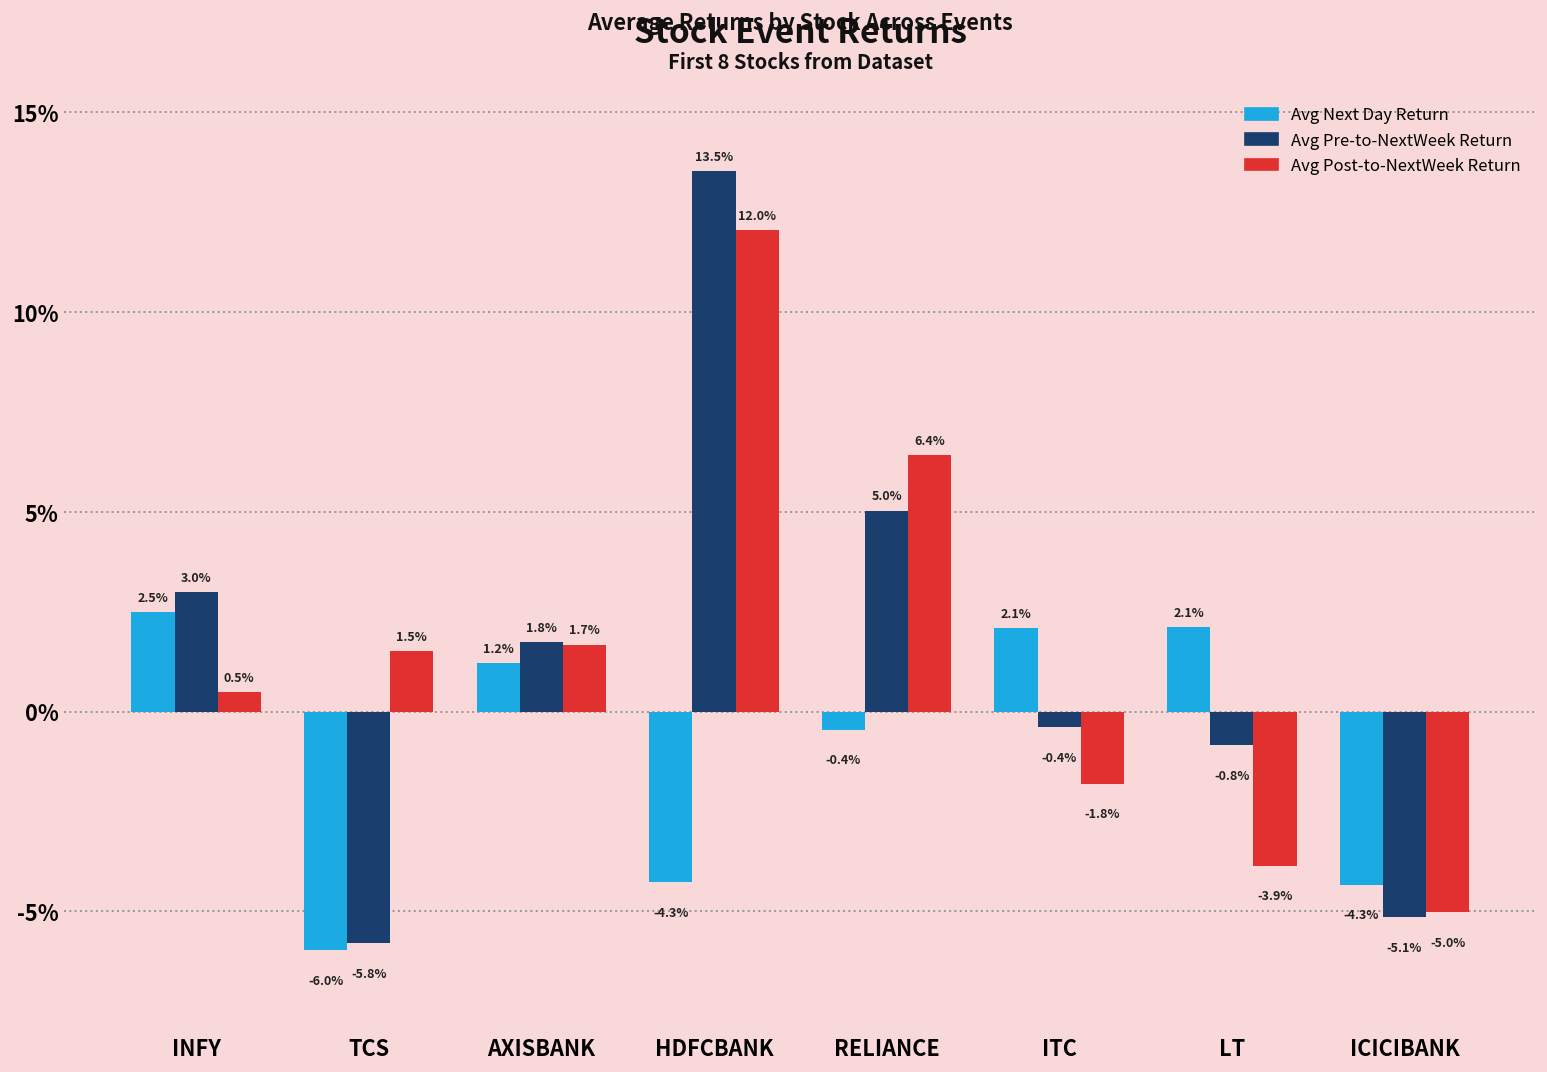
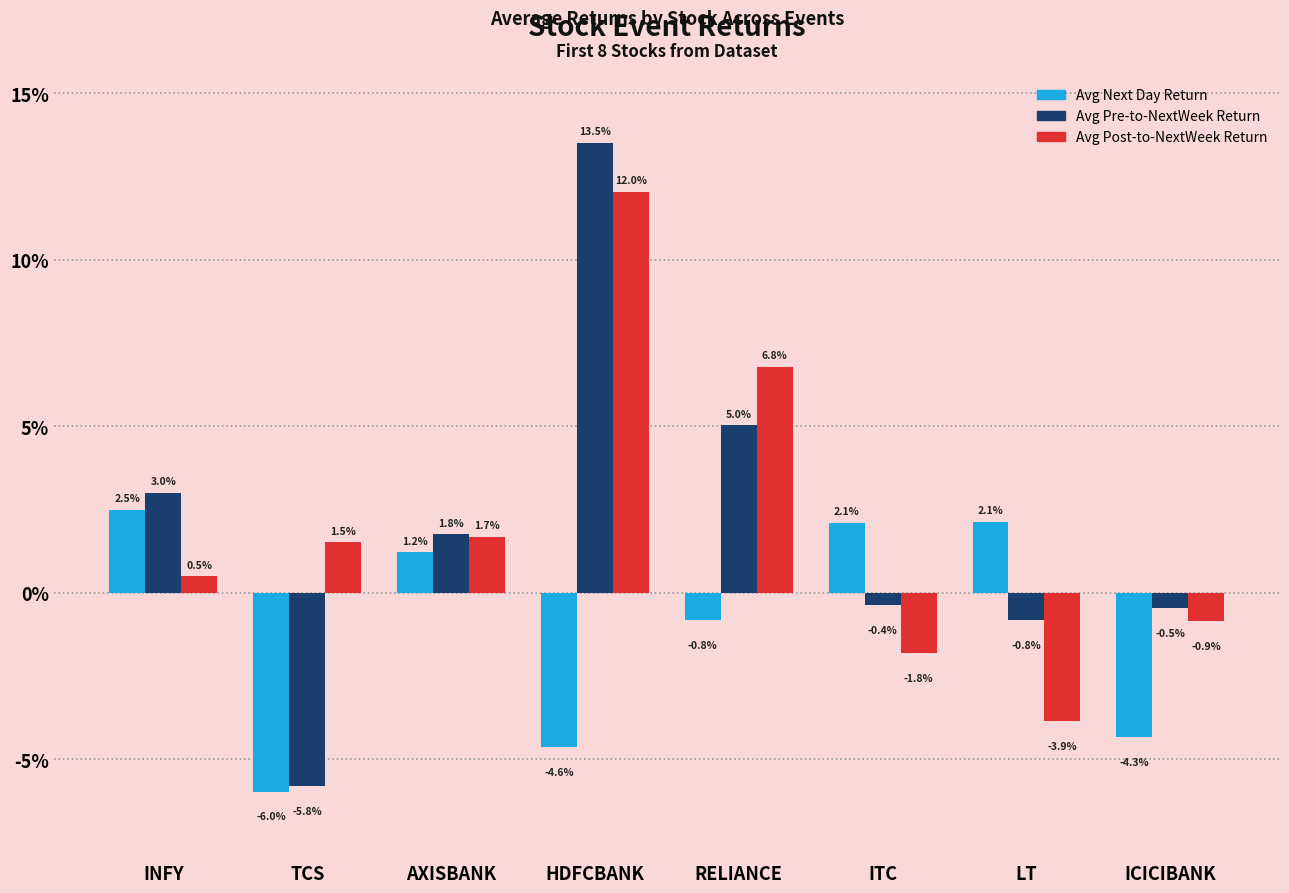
Avg Next Day Return, HDFCBANK: -4.3% -> -4.6%
Avg Next Day Return, RELIANCE: -0.4% -> -0.8%
Avg Post-to-NextWeek Return, RELIANCE: 6.4% -> 6.8%
Avg Pre-to-NextWeek Return, ICICIBANK: -5.1% -> -0.5%
Avg Post-to-NextWeek Return, ICICIBANK: -5.0% -> -0.9%
